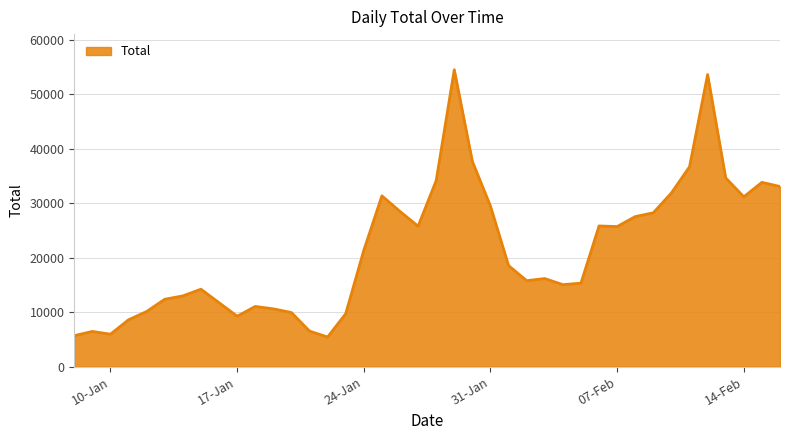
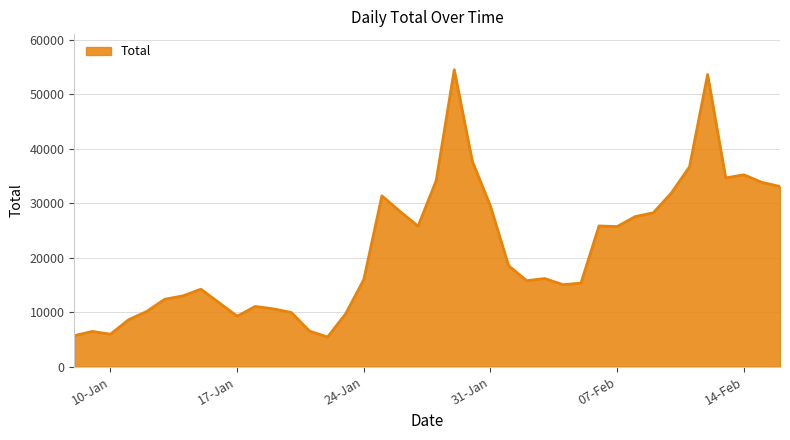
24-Jan: 21000 -> 16000
14-Feb: 31000 -> 35000
